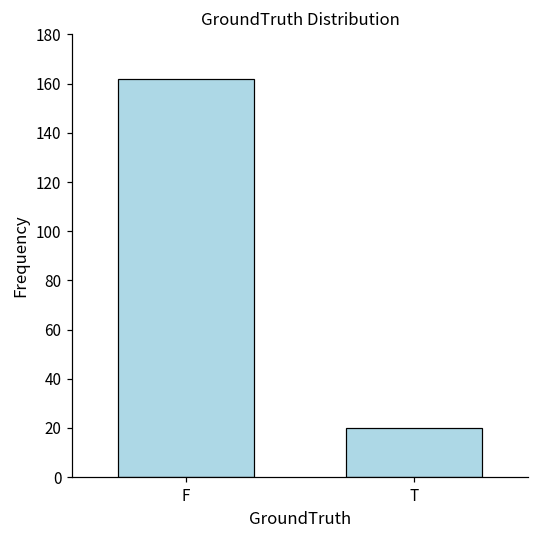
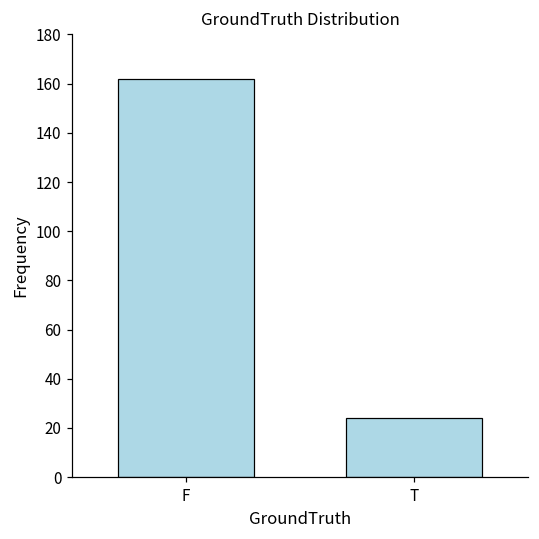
T: 20 -> 24
